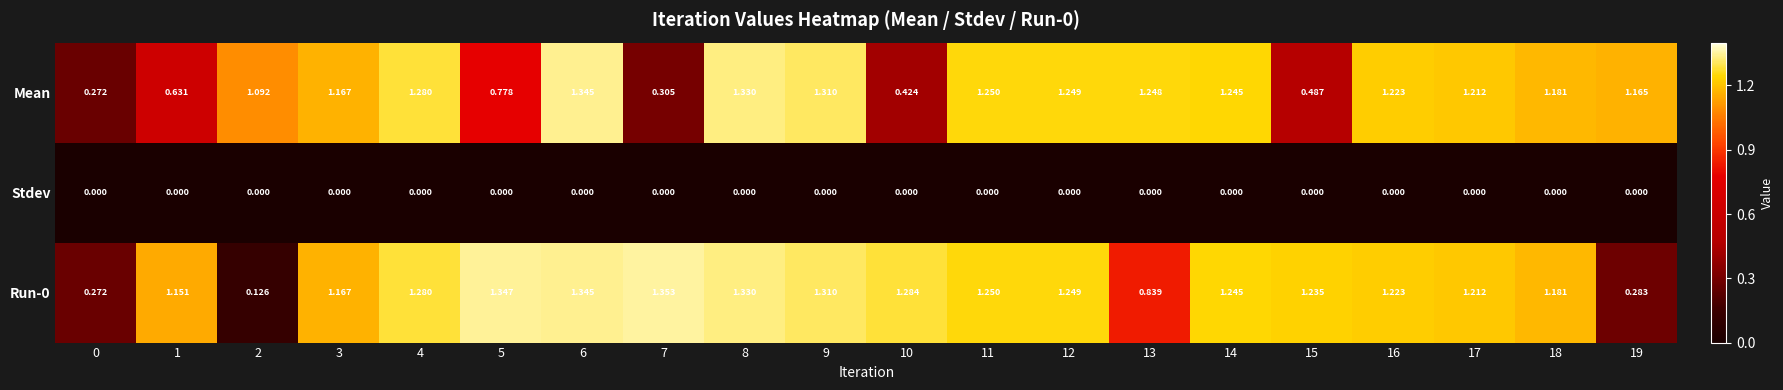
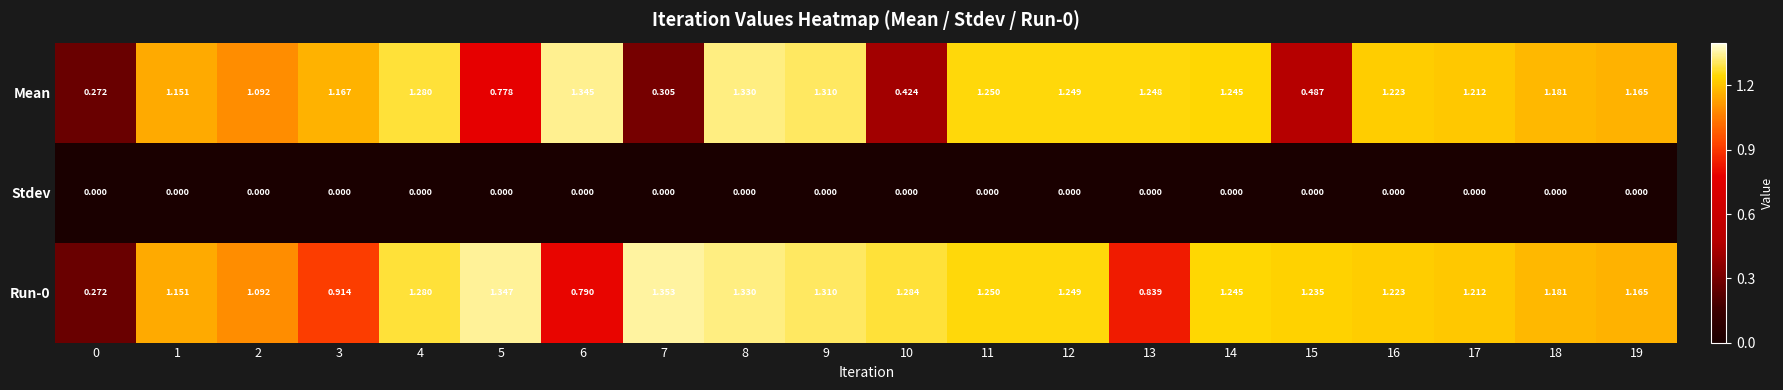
Mean, 1: 0.631 -> 1.151
Run-0, 2: 0.126 -> 1.092
Run-0, 3: 1.167 -> 0.914
Run-0, 6: 1.345 -> 0.790
Run-0, 19: 0.283 -> 1.165
